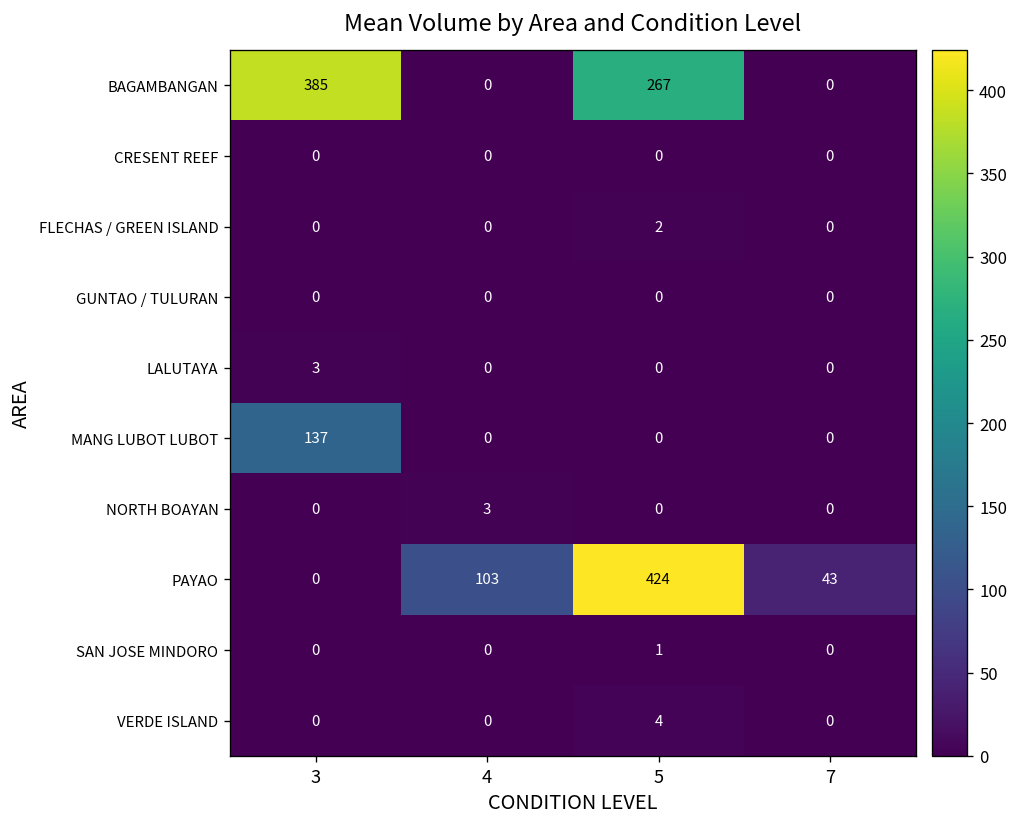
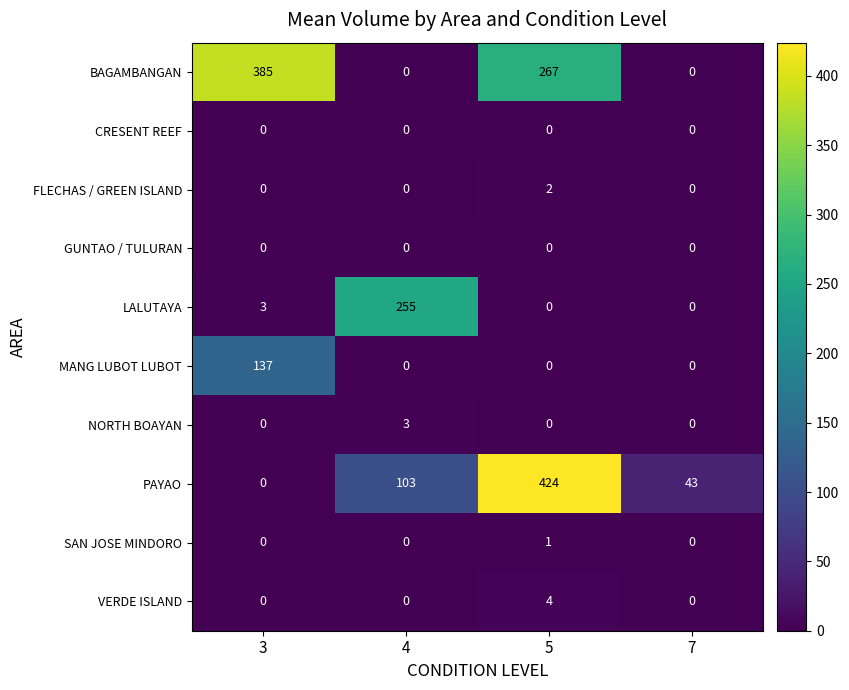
LALUTAYA, 4: 0 -> 255
